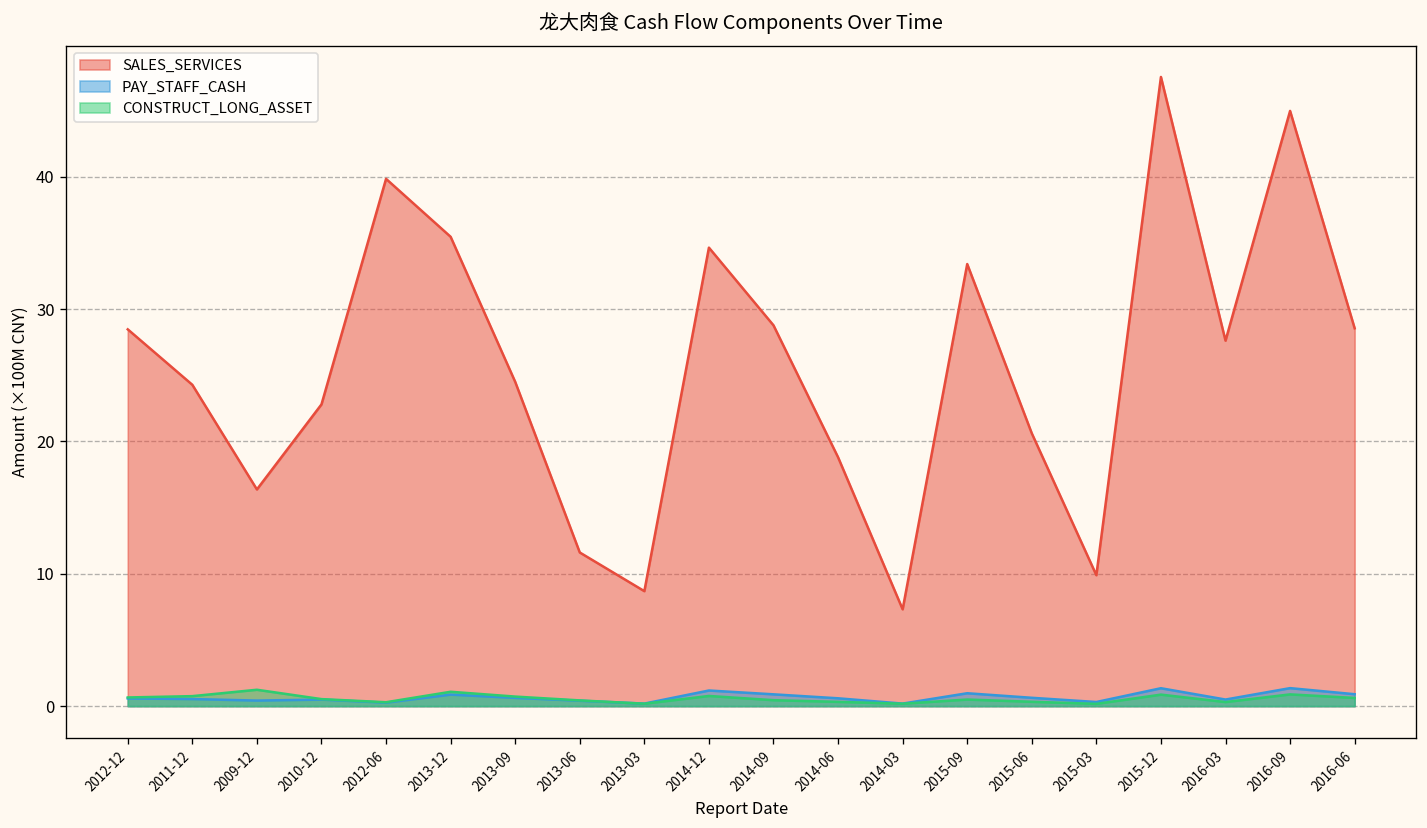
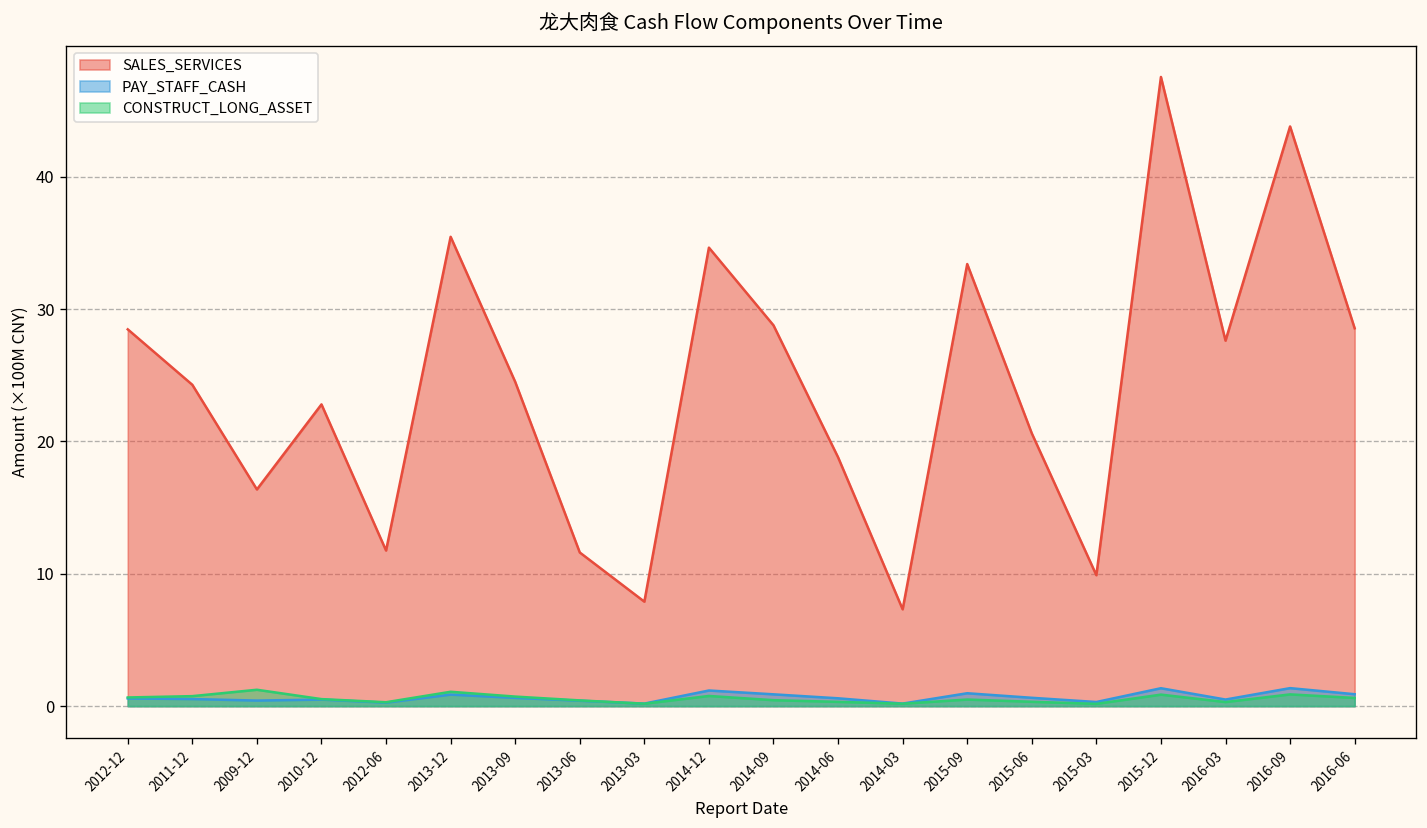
SALES_SERVICES, 2012-06: 39.8 -> 11.8
SALES_SERVICES, 2013-03: 8.7 -> 7.9
SALES_SERVICES, 2016-09: 45.0 -> 43.8
